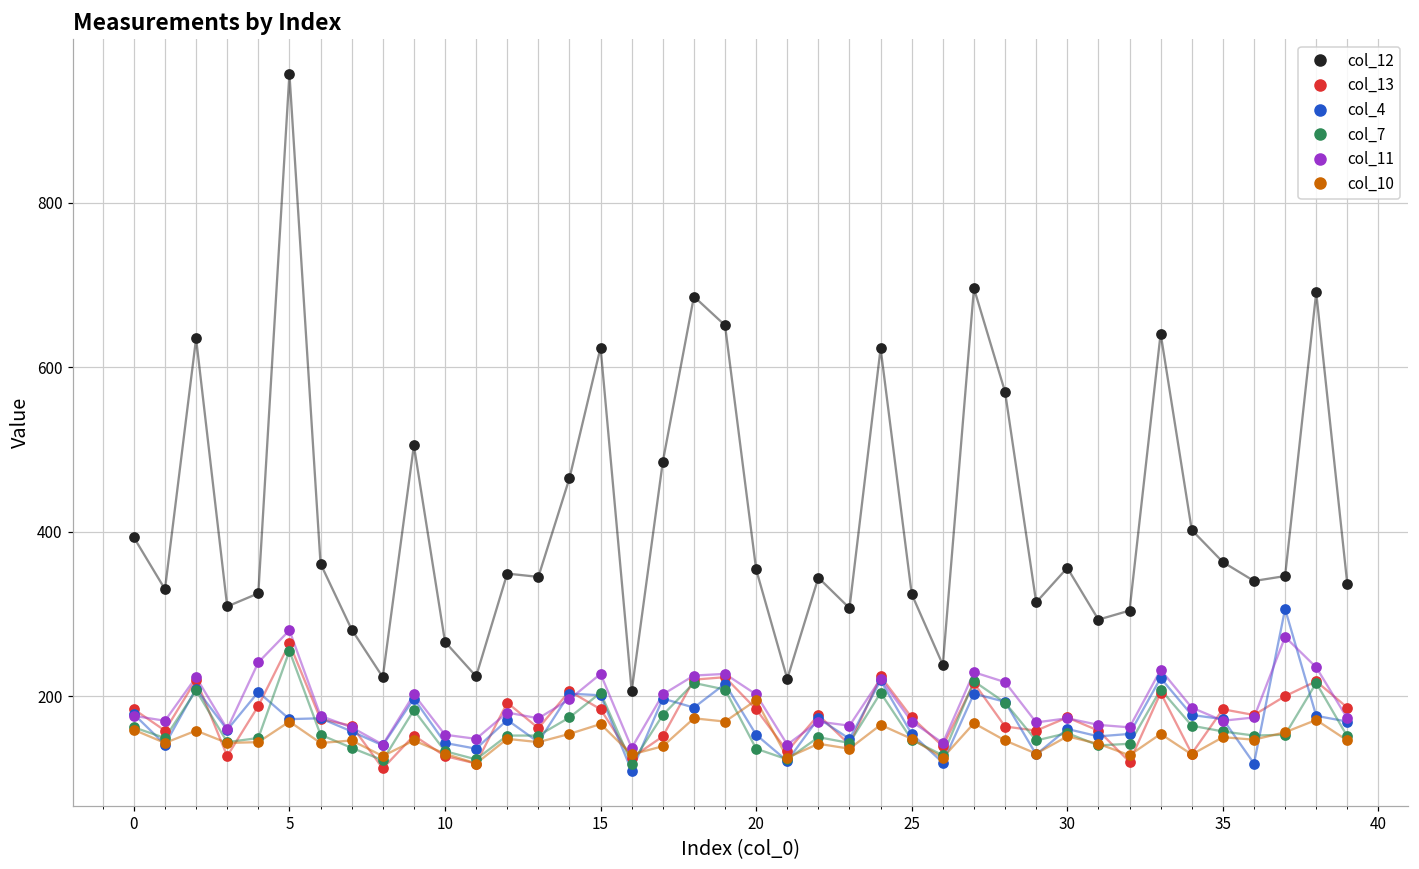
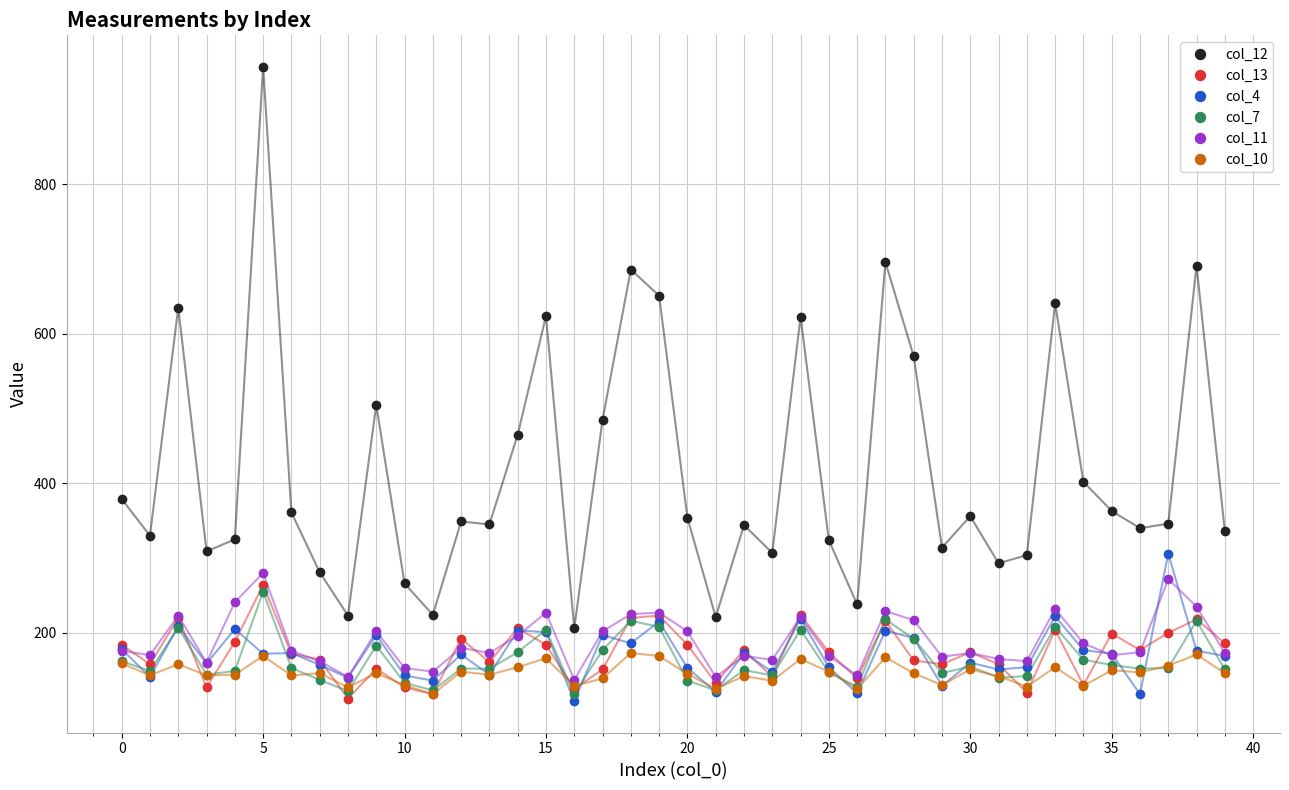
col_12, 0: 390 -> 380
col_10, 20: 200 -> 150
col_13, 35: 180 -> 200
